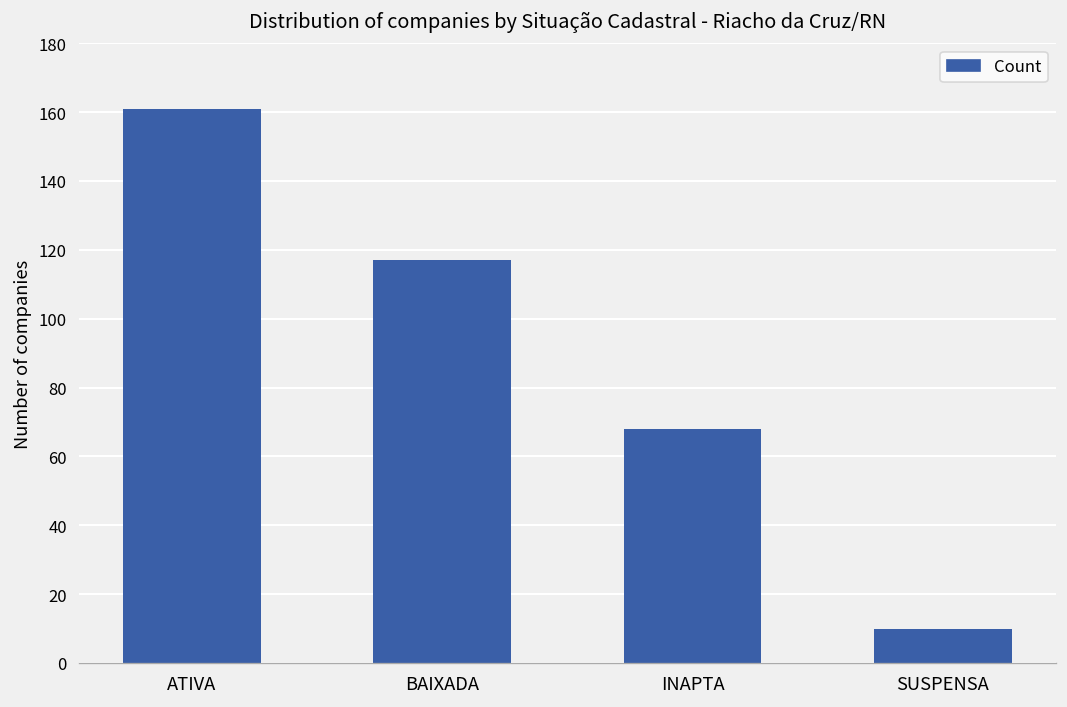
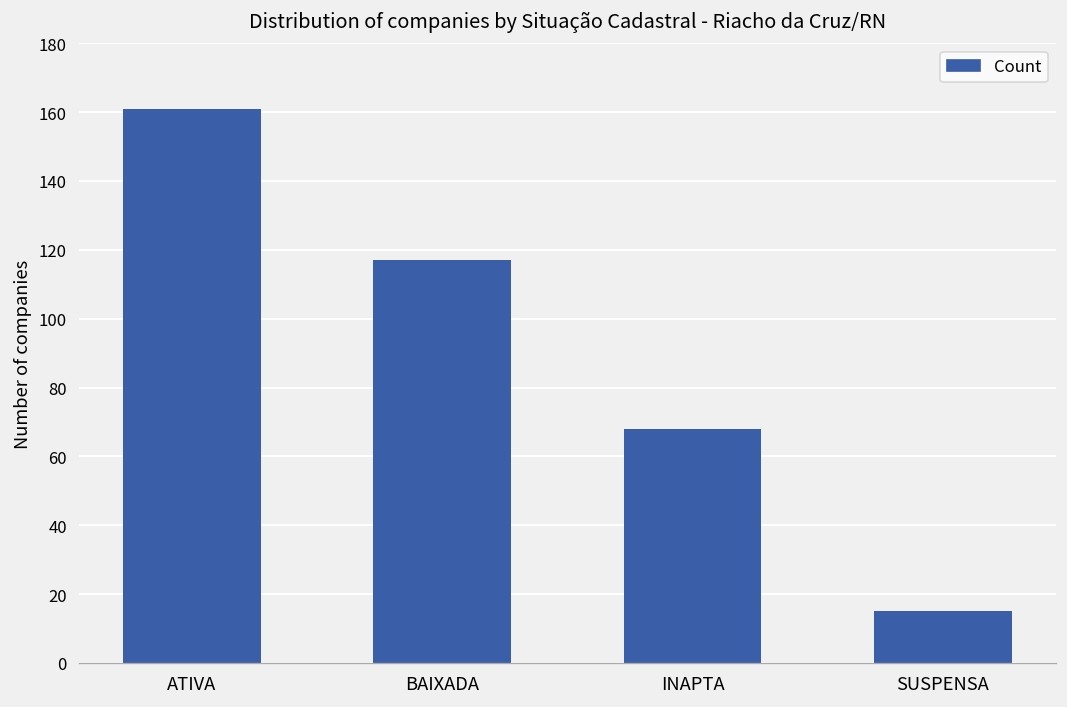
SUSPENSA: 10 -> 15
